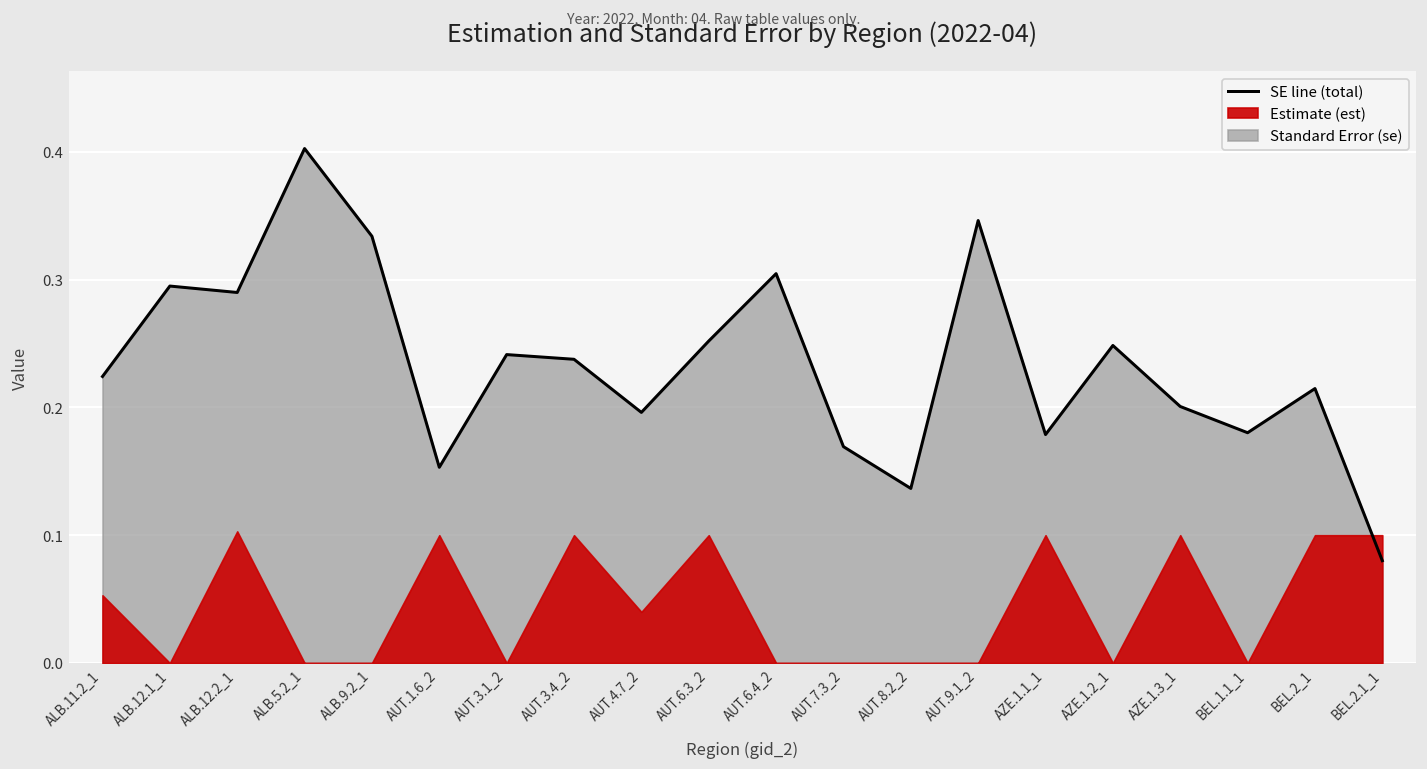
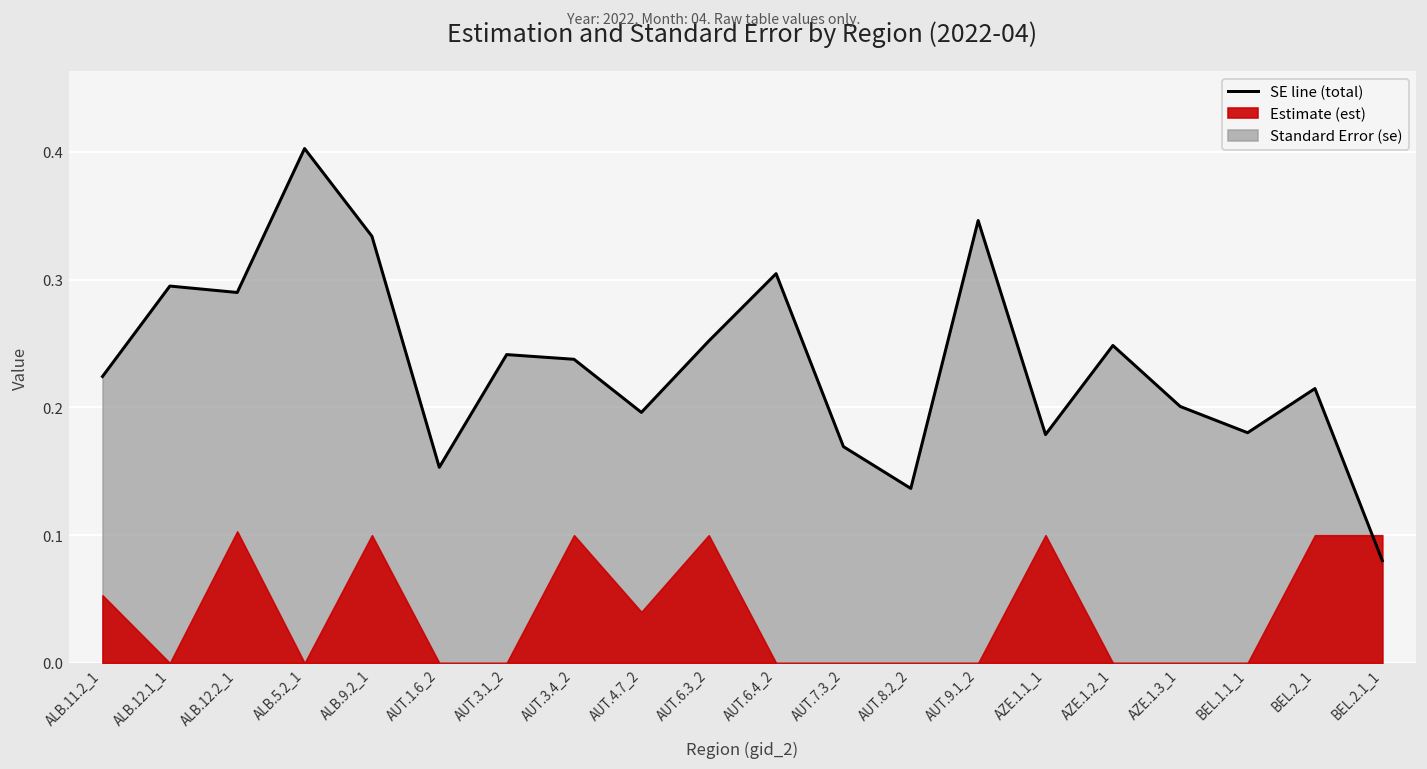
Estimate (est), ALB.9.2_1: 0.0 -> 0.1
Estimate (est), AUT.1.6_2: 0.1 -> 0.0
Estimate (est), AZE.1.3_1: 0.1 -> 0.0
